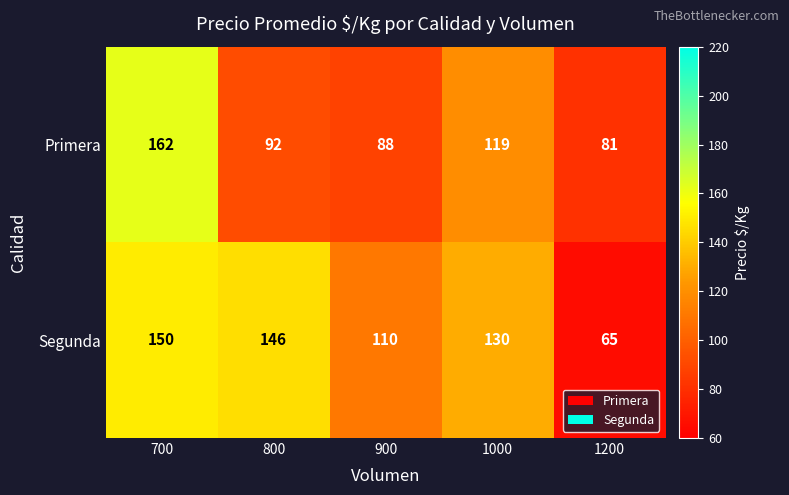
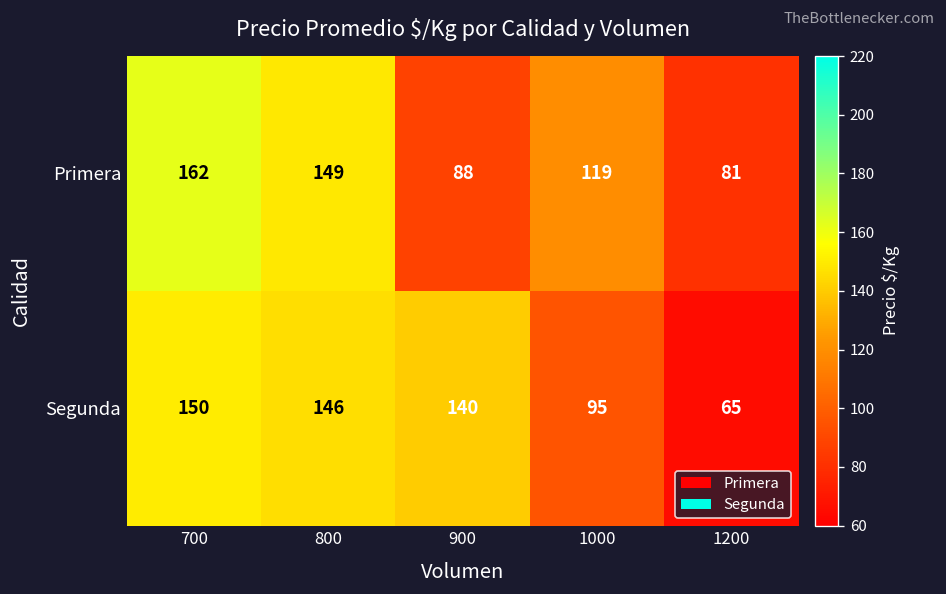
Primera, 800: 92 -> 149
Segunda, 900: 110 -> 140
Segunda, 1000: 130 -> 95
